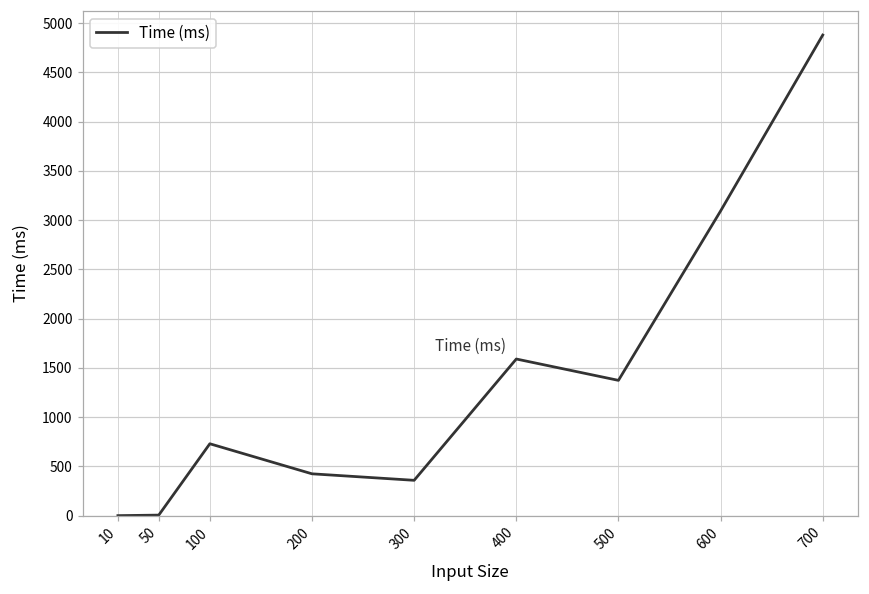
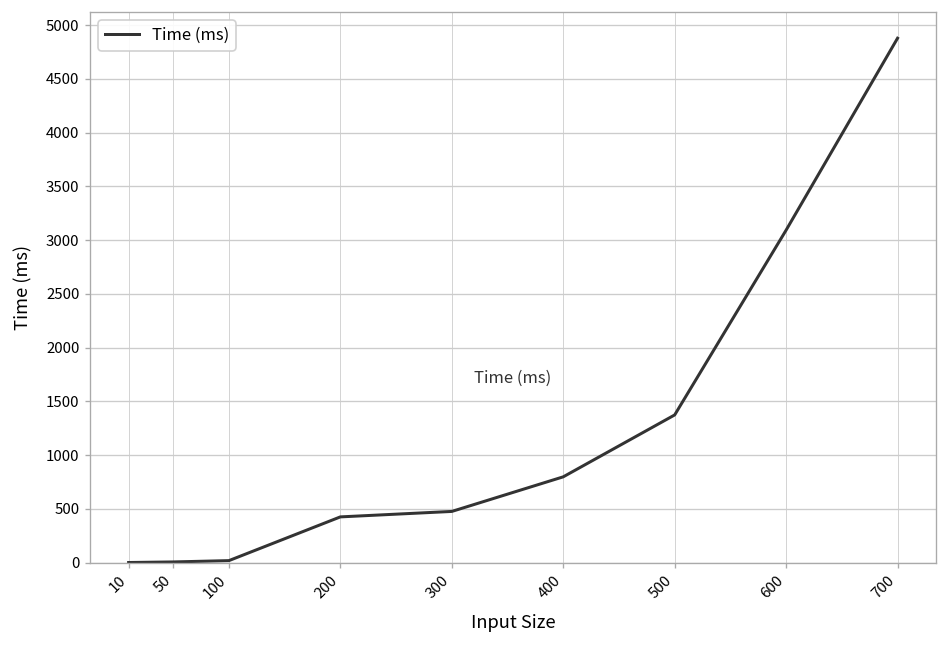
100: 700 -> 0
300: 400 -> 500
400: 1600 -> 800
